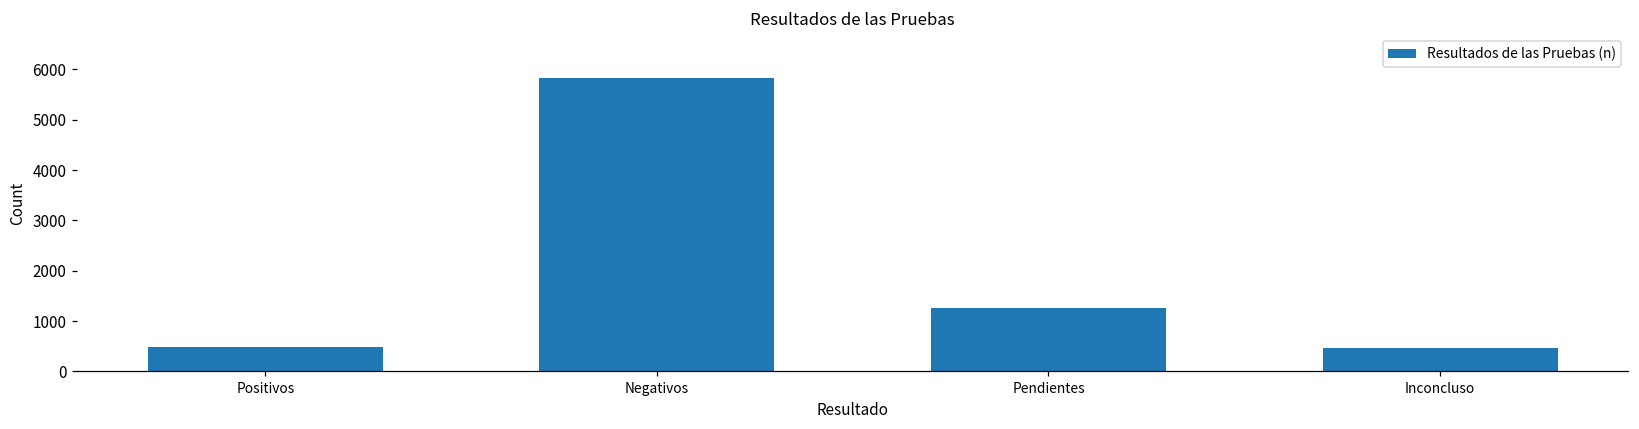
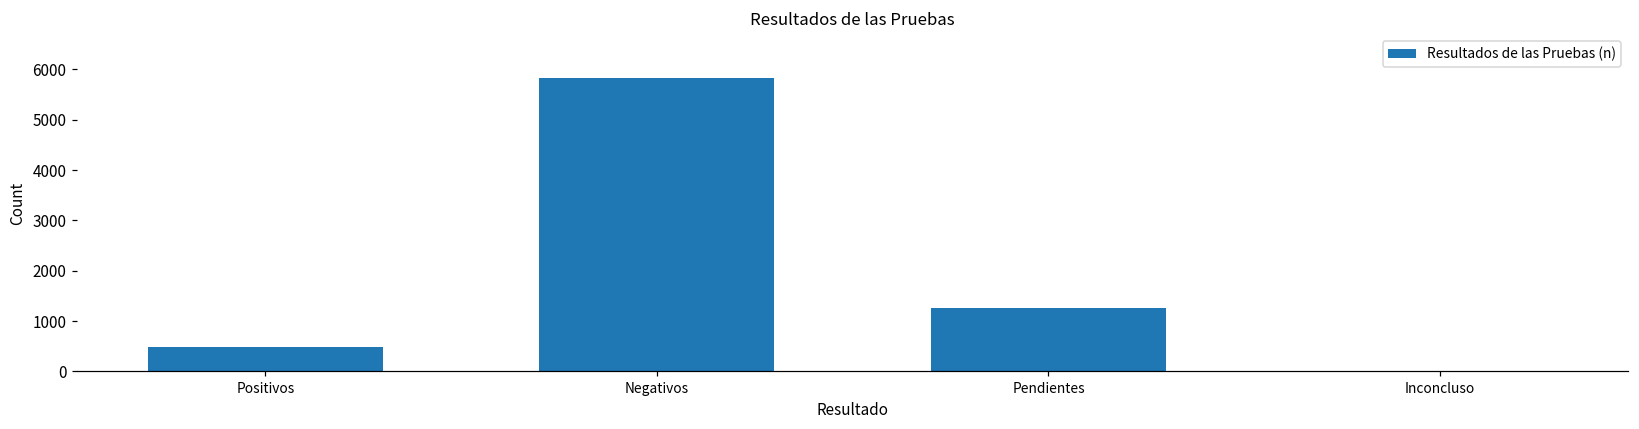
Inconcluso: 500 -> 0
